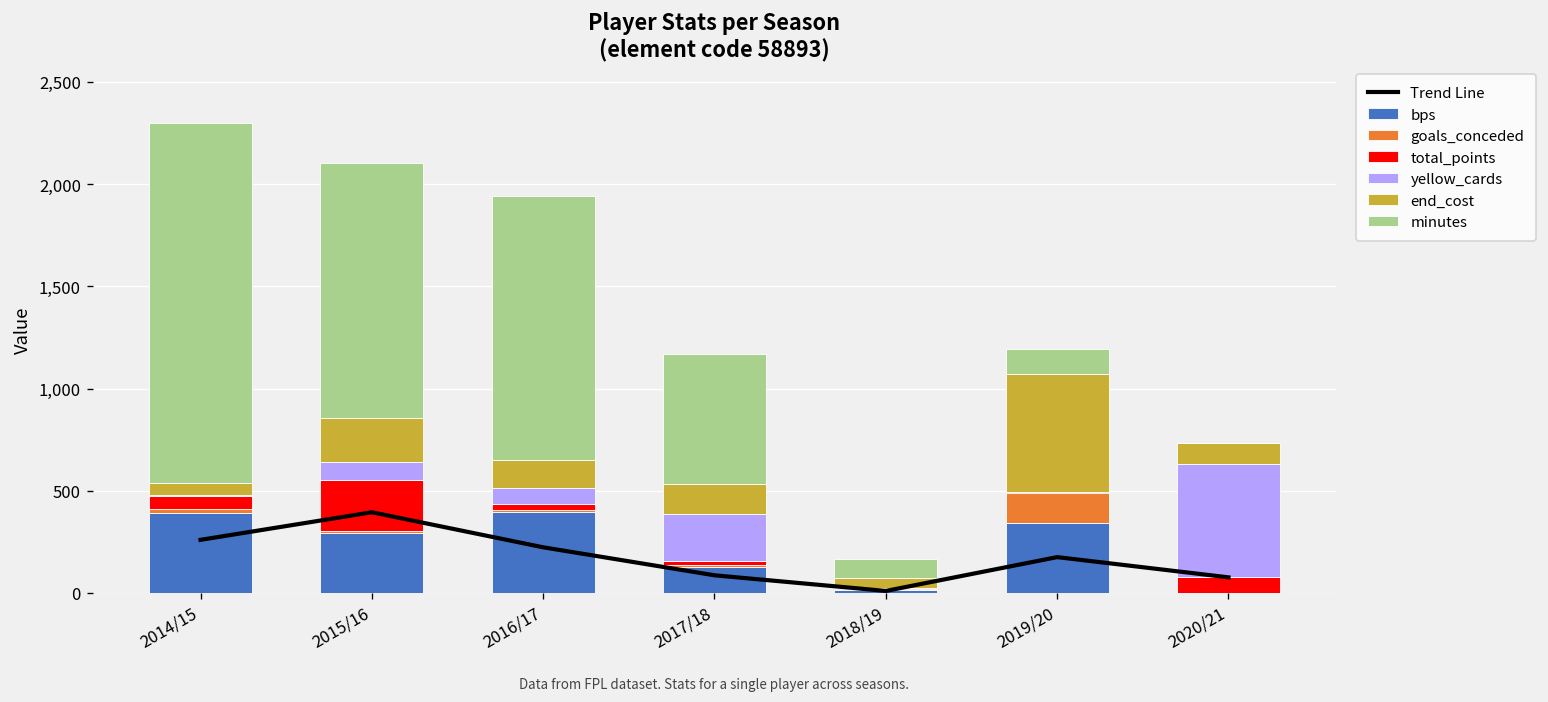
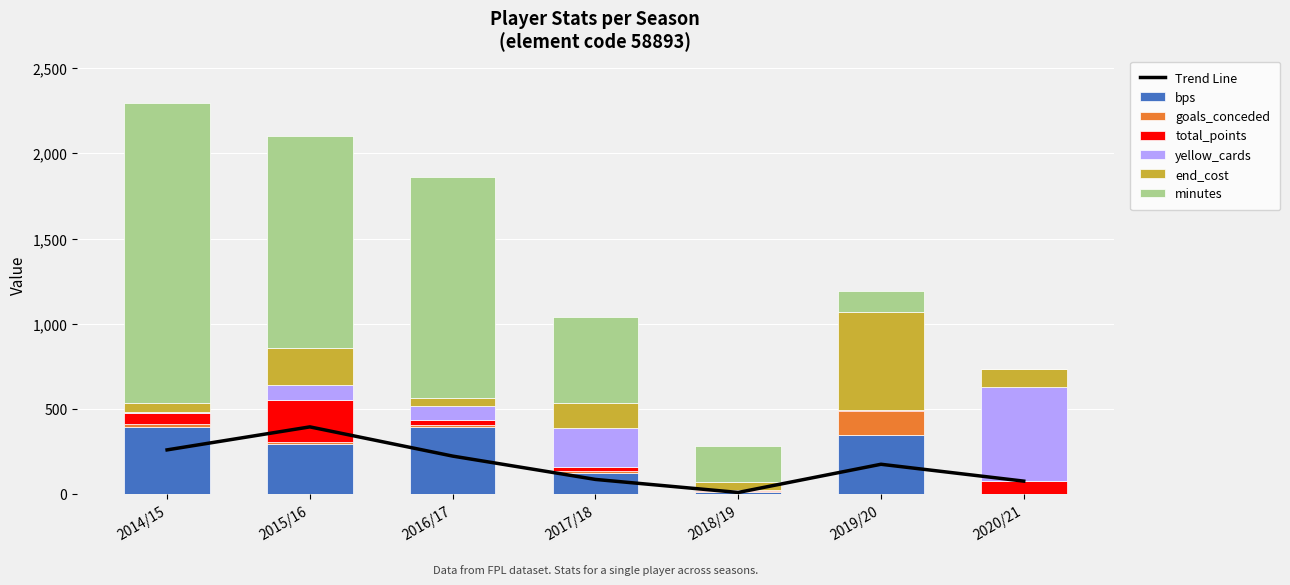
end_cost, 2016/17: 130 -> 50
minutes, 2017/18: 640 -> 510
minutes, 2018/19: 90 -> 210
